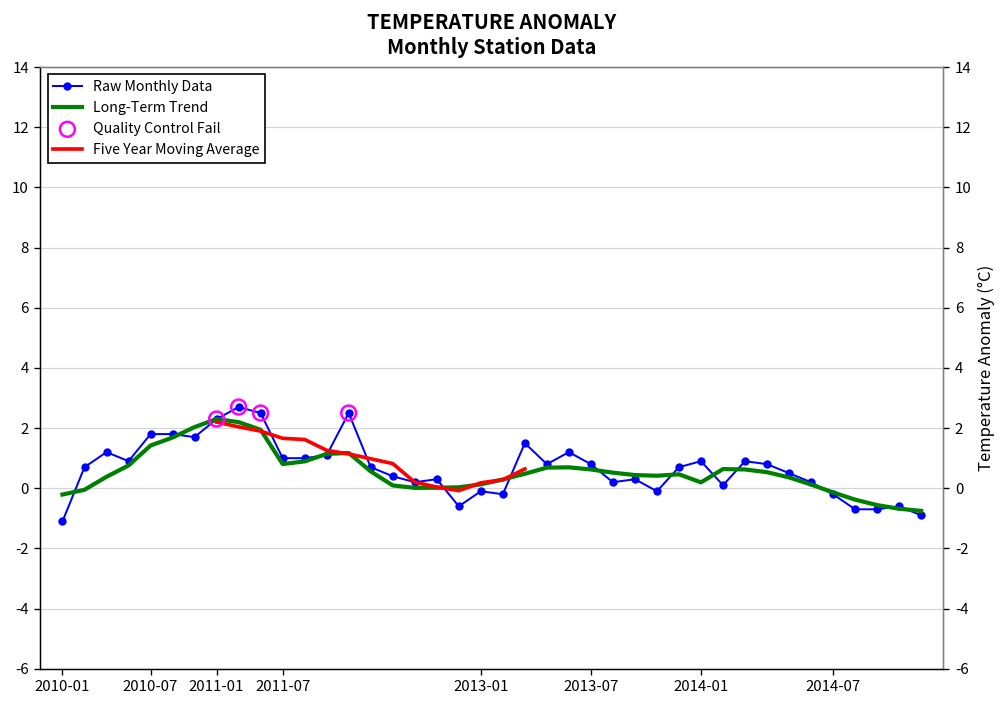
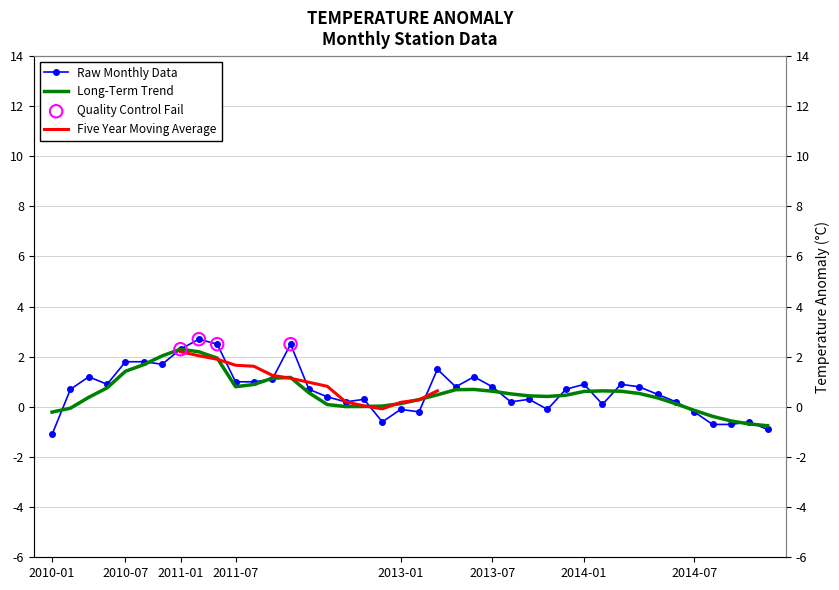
Long-Term Trend, 2014-01: 0.2 -> 0.6
